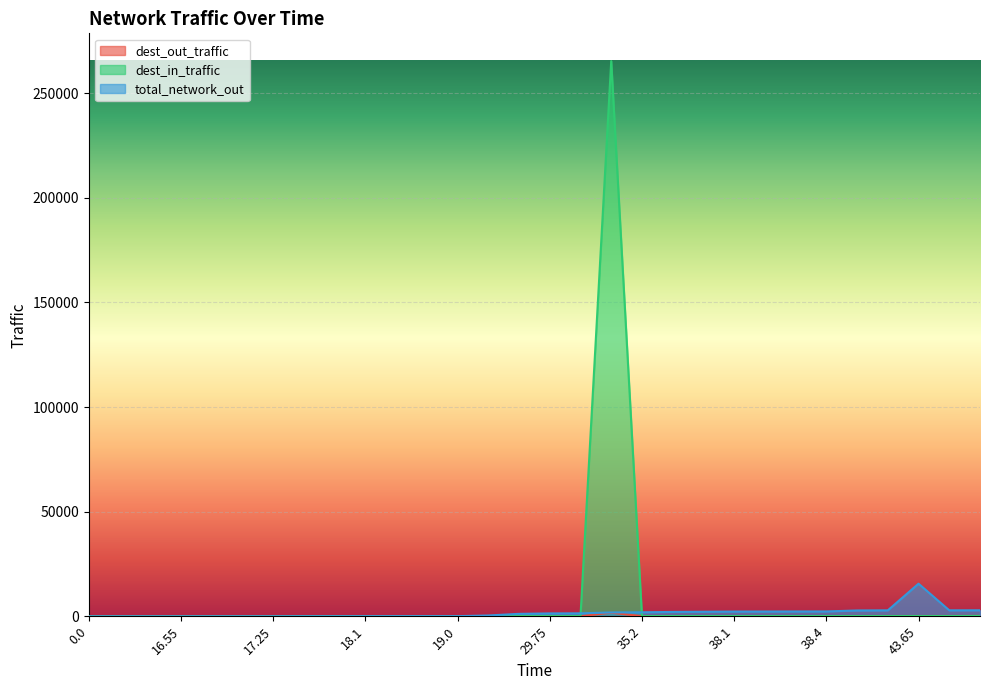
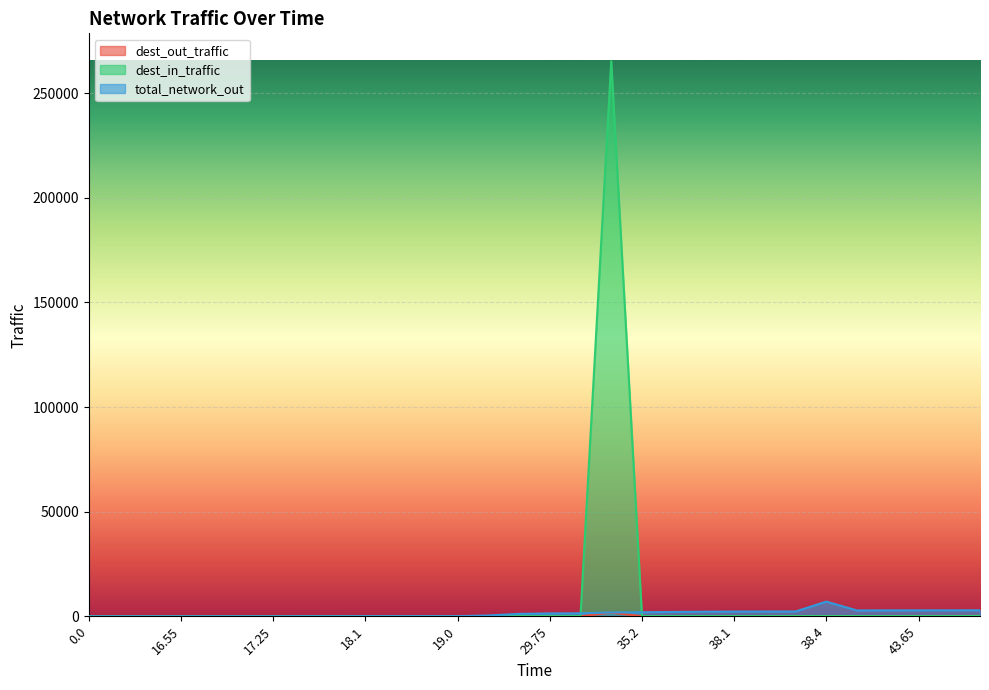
total_network_out, 38.4: 2000 -> 7000
total_network_out, 43.65: 16000 -> 3000
